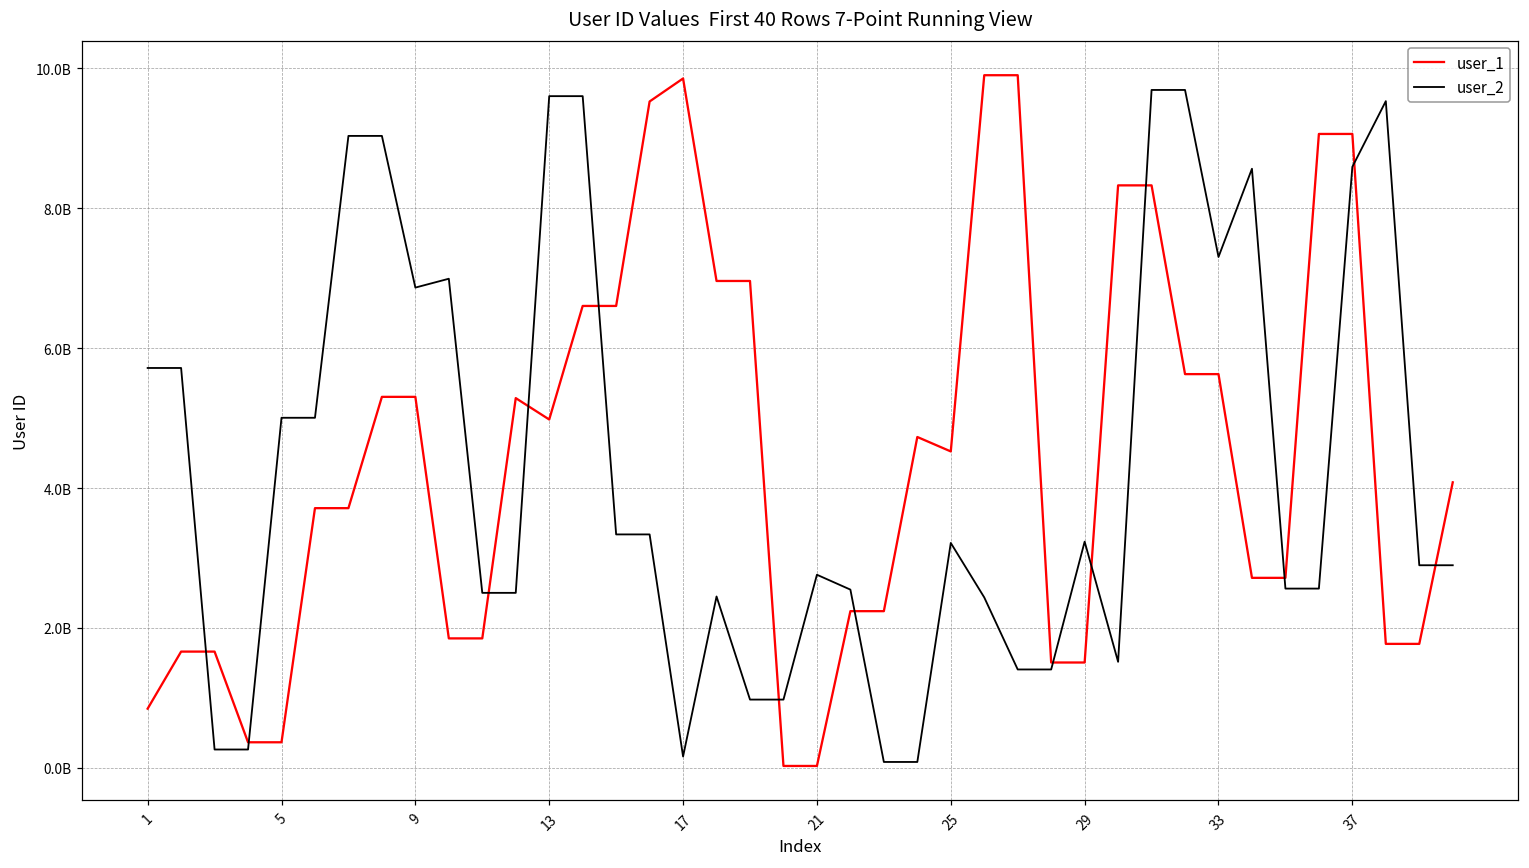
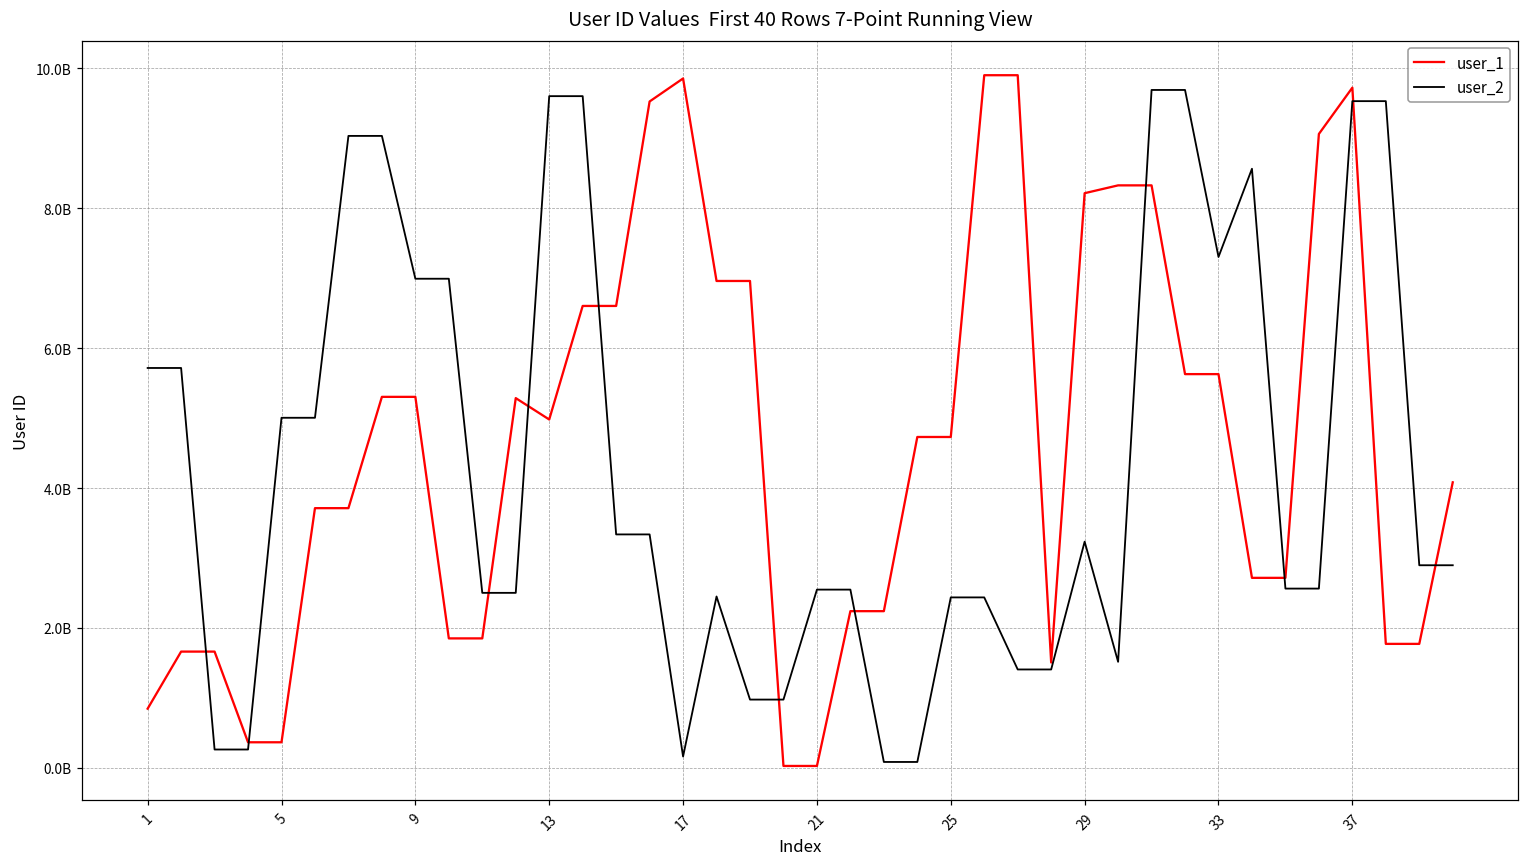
user_2, 9: 6900000000 -> 7000000000
user_2, 21: 2800000000 -> 2500000000
user_1, 25: 4500000000 -> 4700000000
user_2, 25: 3200000000 -> 2400000000
user_1, 29: 1500000000 -> 8200000000
user_1, 37: 9100000000 -> 9700000000
user_2, 37: 8600000000 -> 9500000000
